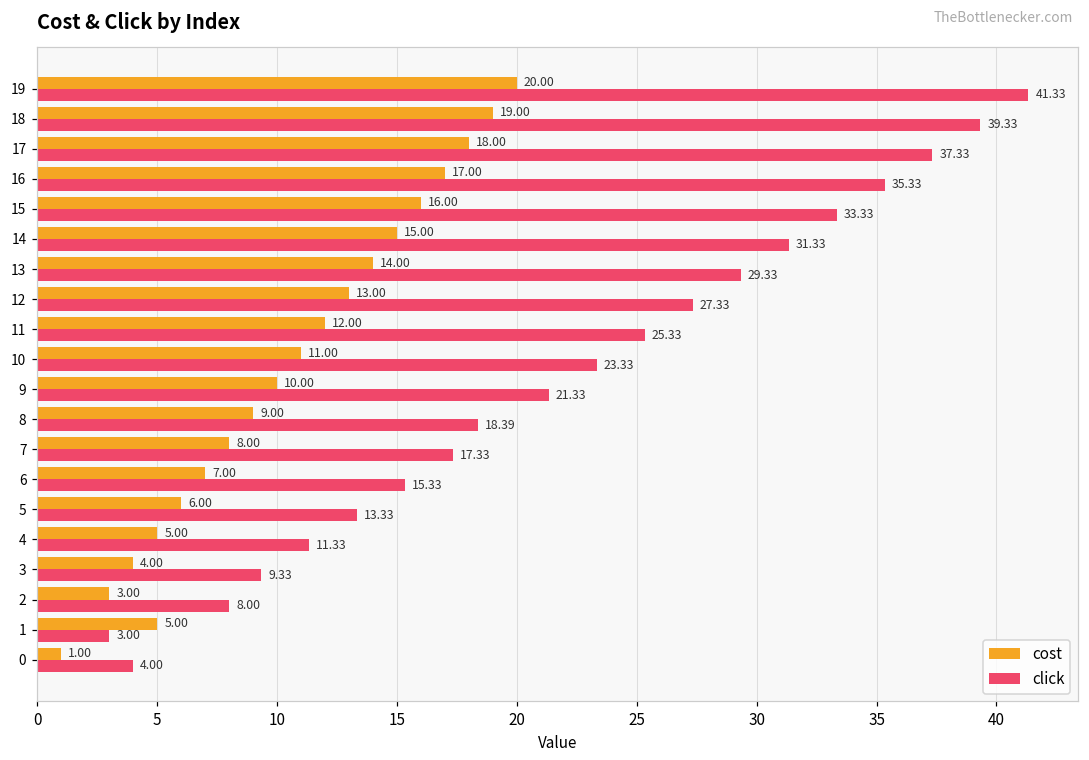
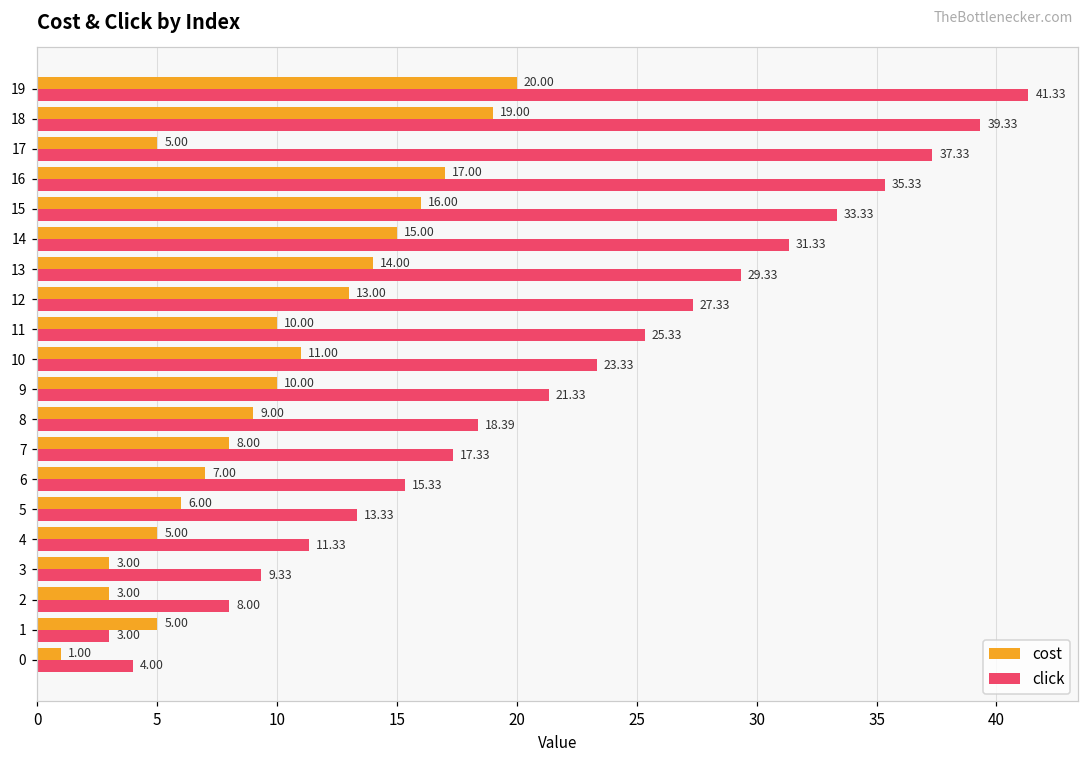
cost, 17: 18.00 -> 5.00
cost, 11: 12.00 -> 10.00
cost, 3: 4.00 -> 3.00
